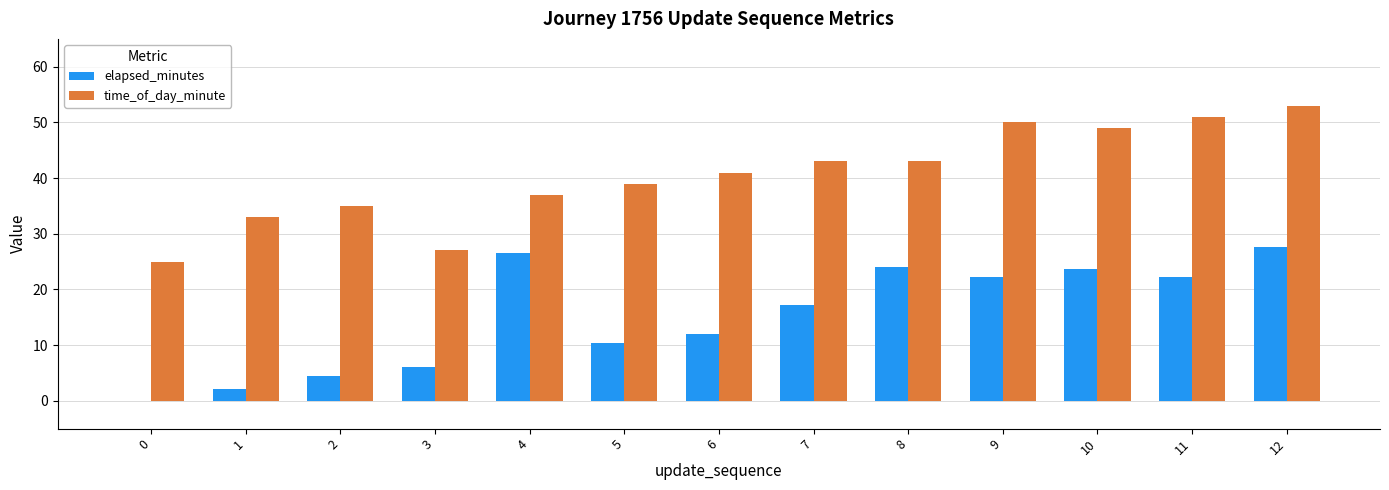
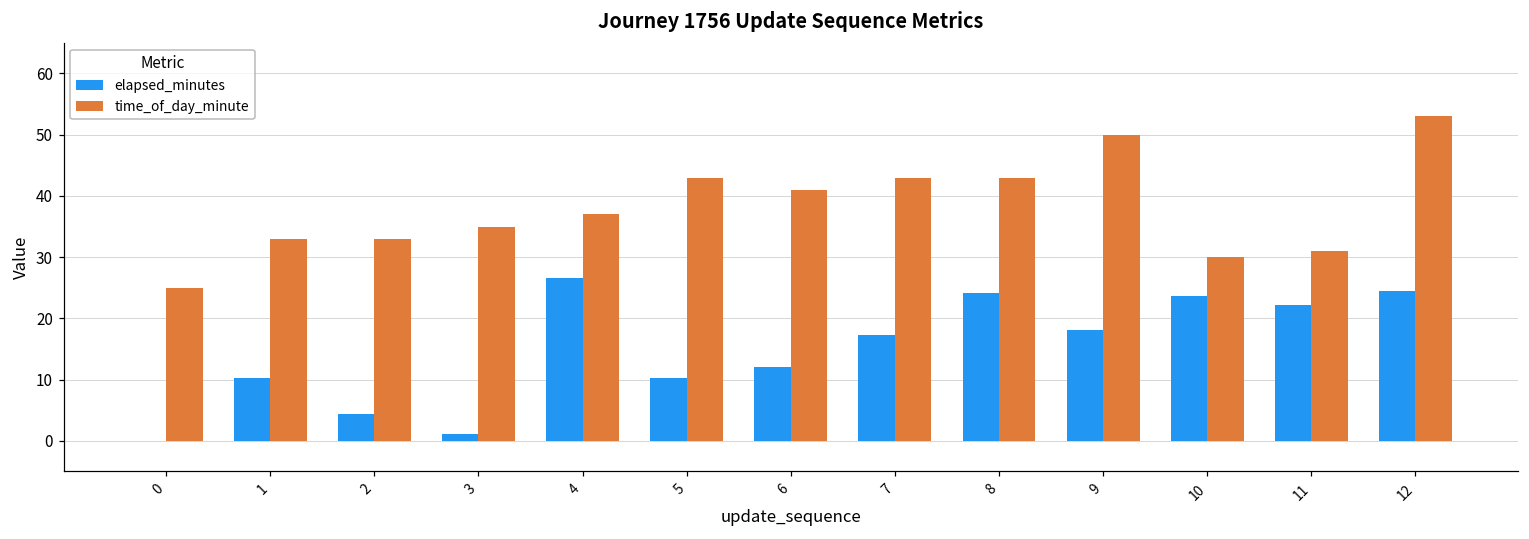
elapsed_minutes, 1: 2 -> 10
time_of_day_minute, 2: 35 -> 33
elapsed_minutes, 3: 6 -> 1
time_of_day_minute, 3: 27 -> 35
time_of_day_minute, 5: 39 -> 43
elapsed_minutes, 9: 22 -> 18
time_of_day_minute, 10: 49 -> 30
time_of_day_minute, 11: 51 -> 31
elapsed_minutes, 12: 28 -> 25
